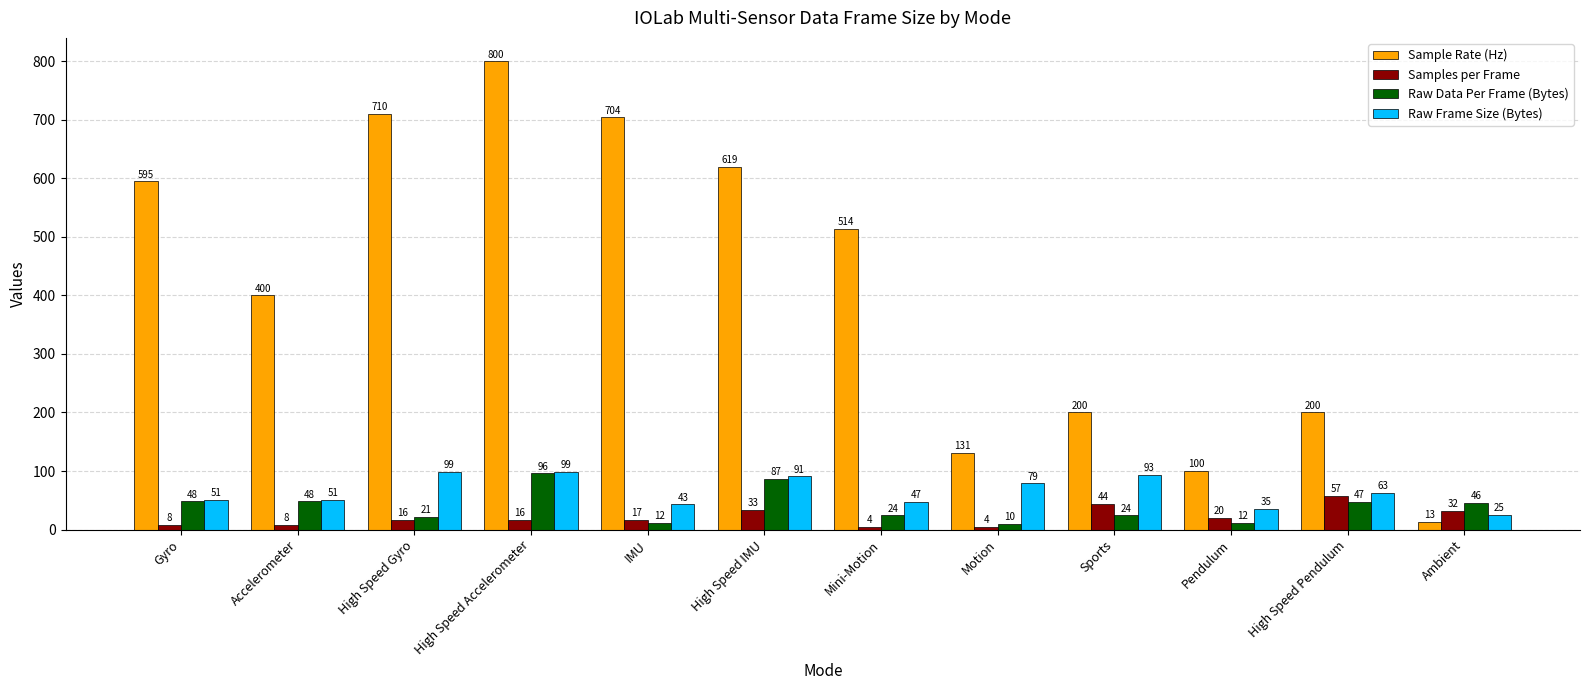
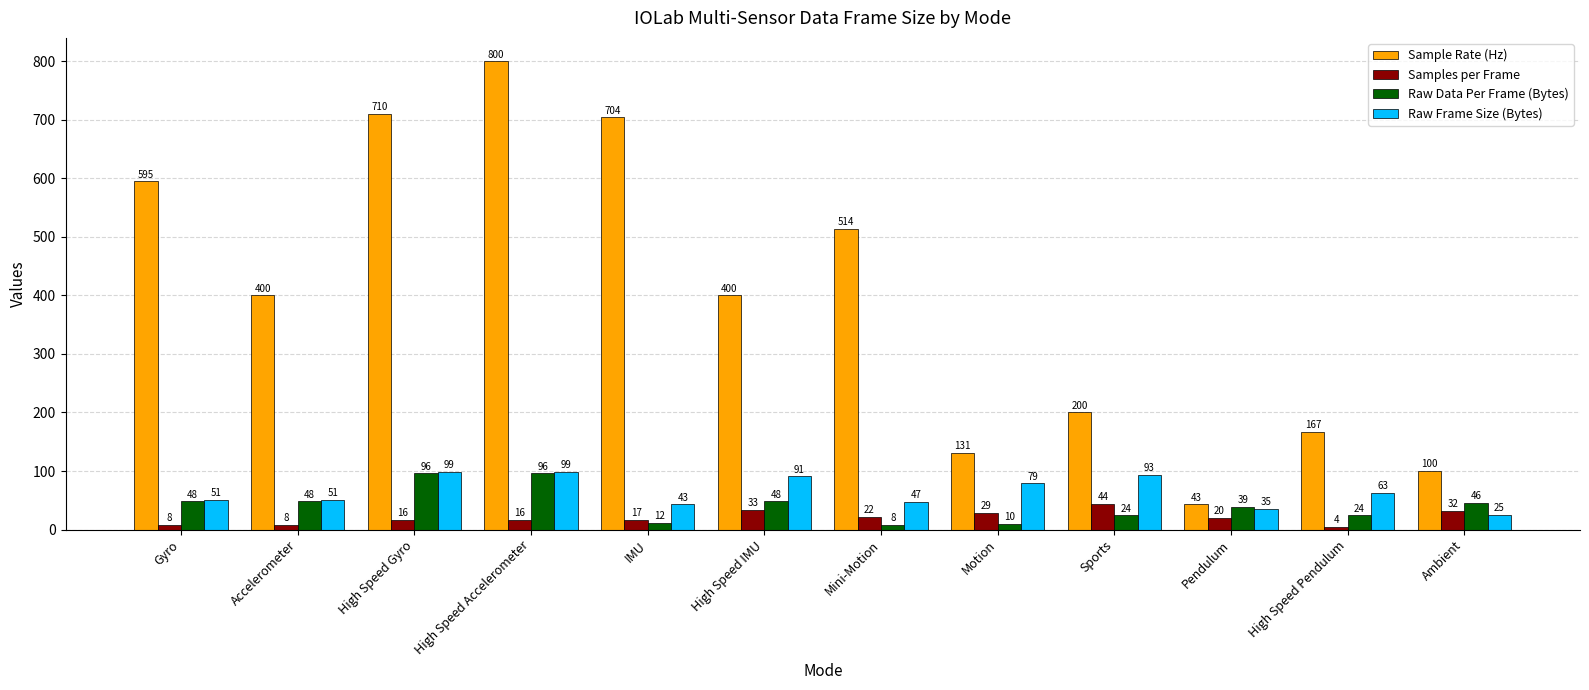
Raw Data Per Frame (Bytes), High Speed Gyro: 21 -> 96
Sample Rate (Hz), High Speed IMU: 619 -> 400
Raw Data Per Frame (Bytes), High Speed IMU: 87 -> 48
Samples per Frame, Mini-Motion: 4 -> 22
Raw Data Per Frame (Bytes), Mini-Motion: 24 -> 8
Samples per Frame, Motion: 4 -> 29
Sample Rate (Hz), Pendulum: 100 -> 43
Raw Data Per Frame (Bytes), Pendulum: 12 -> 39
Sample Rate (Hz), High Speed Pendulum: 200 -> 167
Samples per Frame, High Speed Pendulum: 57 -> 4
Raw Data Per Frame (Bytes), High Speed Pendulum: 47 -> 24
Sample Rate (Hz), Ambient: 13 -> 100
